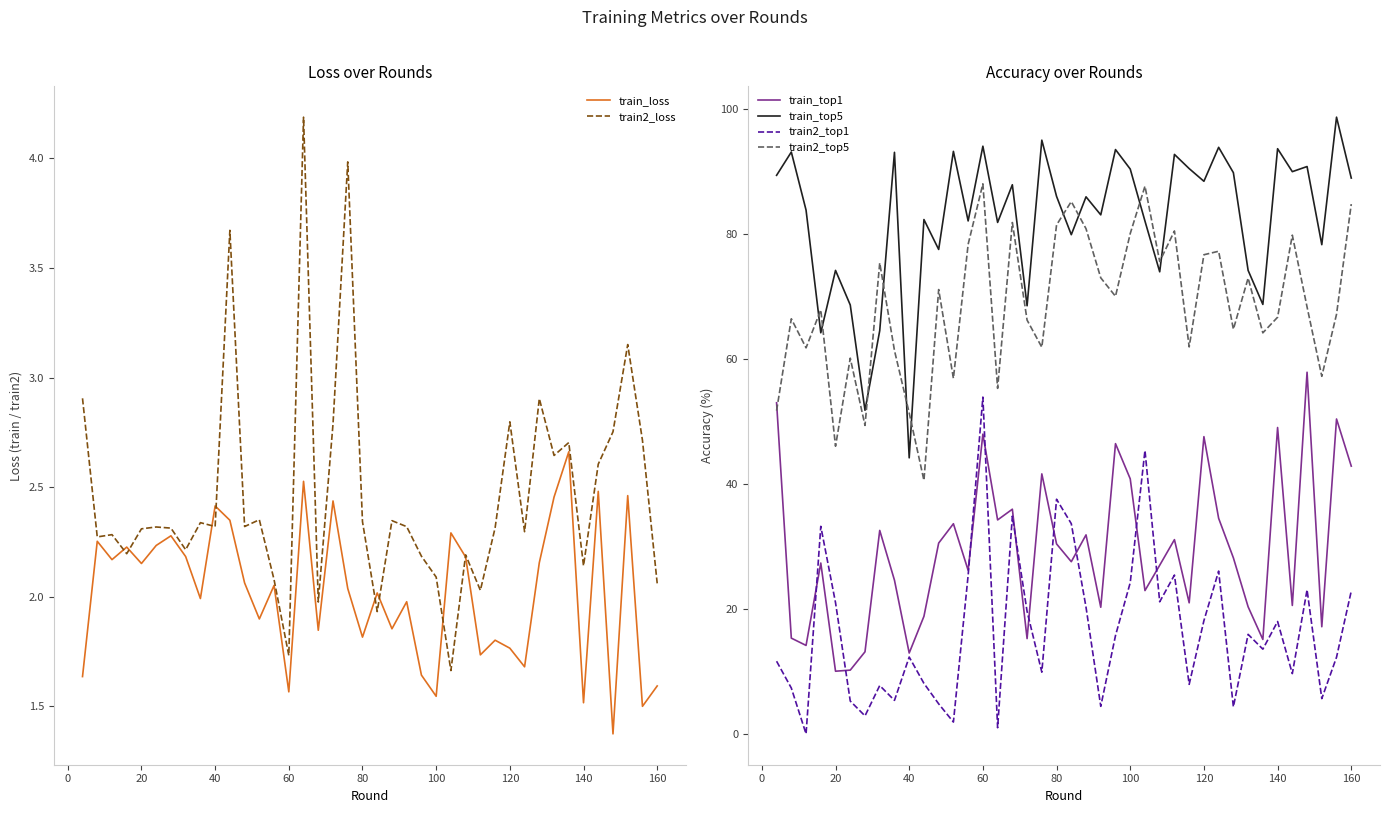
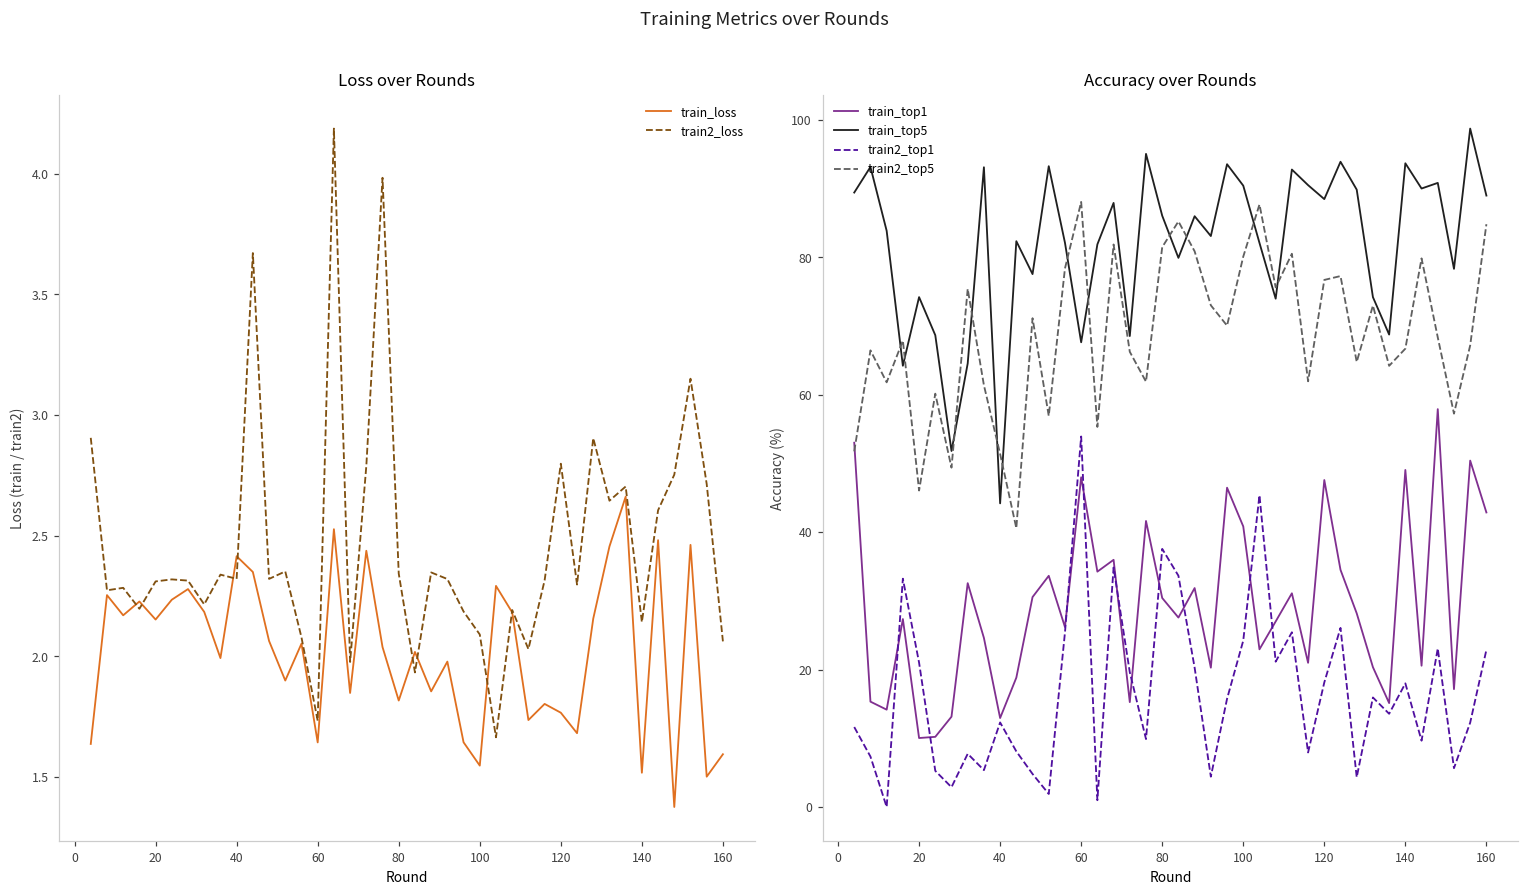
Loss over Rounds, train_loss, 60: 1.57 -> 1.64
Accuracy over Rounds, train_top5, 60: 94 -> 68
